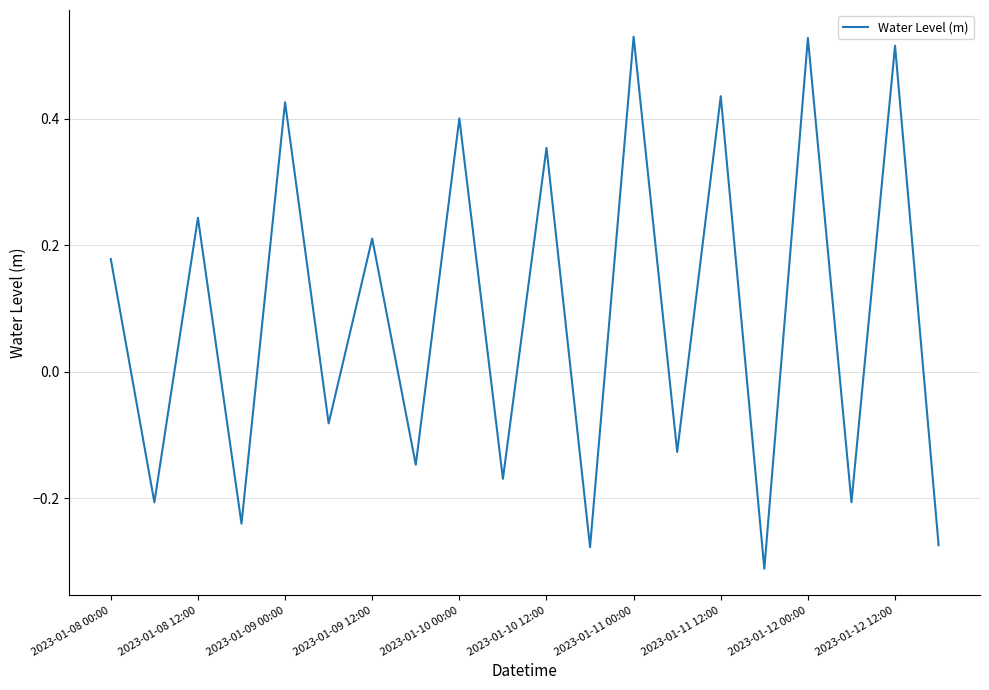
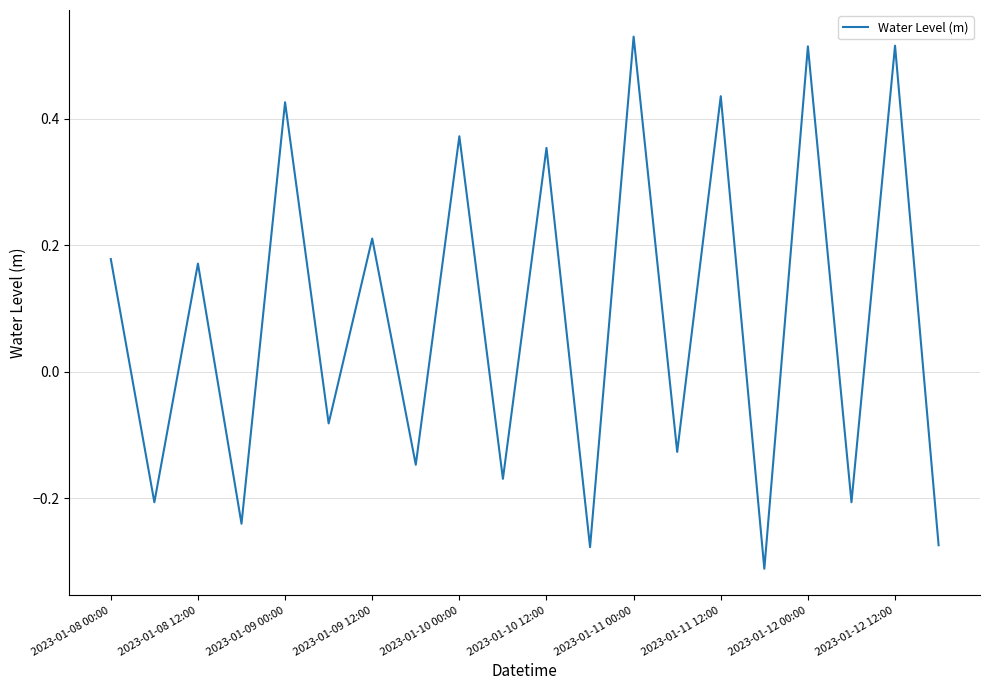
2023-01-08 12:00: 0.24 -> 0.17
2023-01-10 00:00: 0.40 -> 0.37
2023-01-12 00:00: 0.53 -> 0.51
